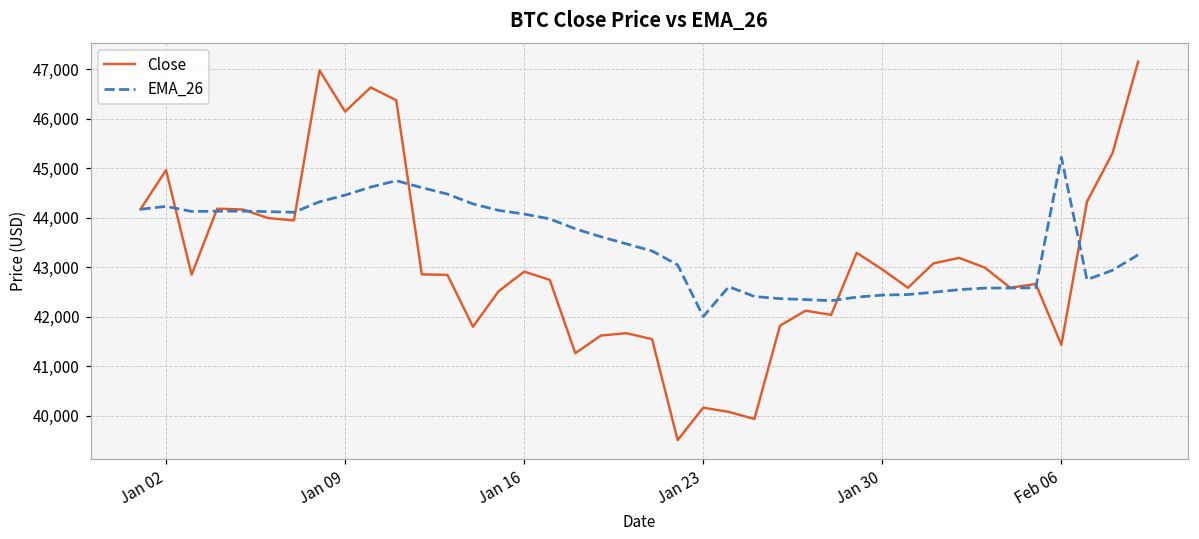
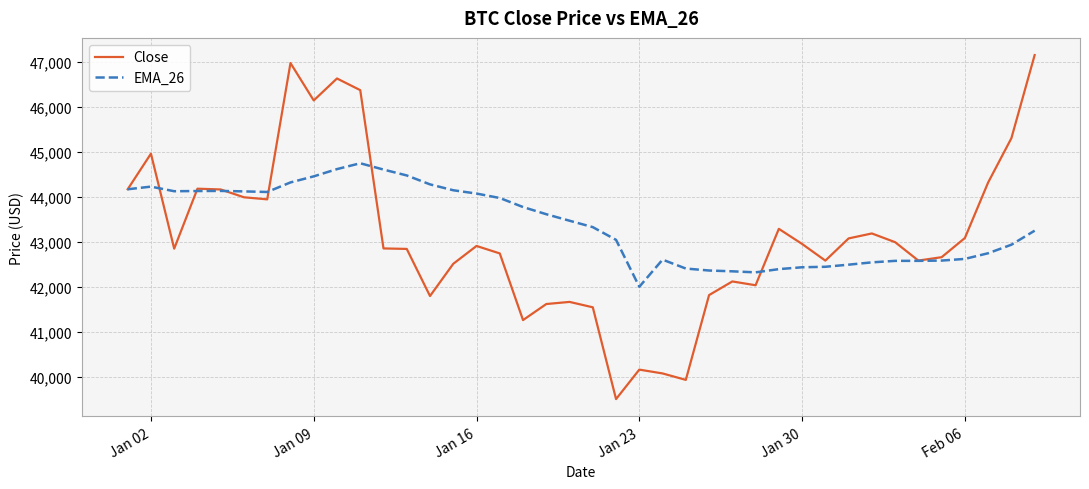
Close, Feb 06: 41,400 -> 43,100
EMA_26, Feb 06: 45,200 -> 42,600
